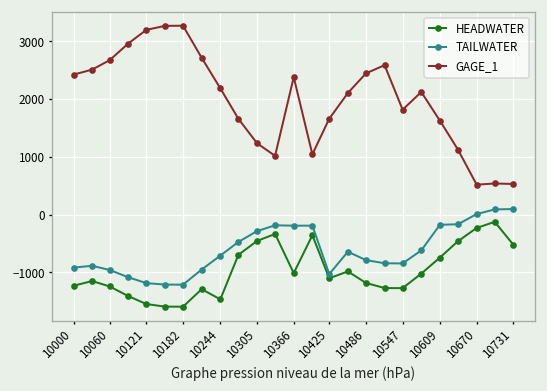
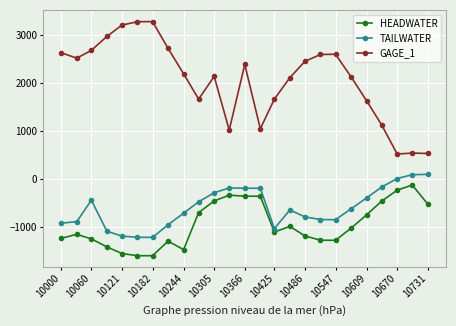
GAGE_1, 10000: 2400 -> 2600
TAILWATER, 10060: -1000 -> -400
GAGE_1, 10305: 1200 -> 2100
HEADWATER, 10366: -1000 -> -400
GAGE_1, 10547: 1800 -> 2600
TAILWATER, 10609: -200 -> -400
